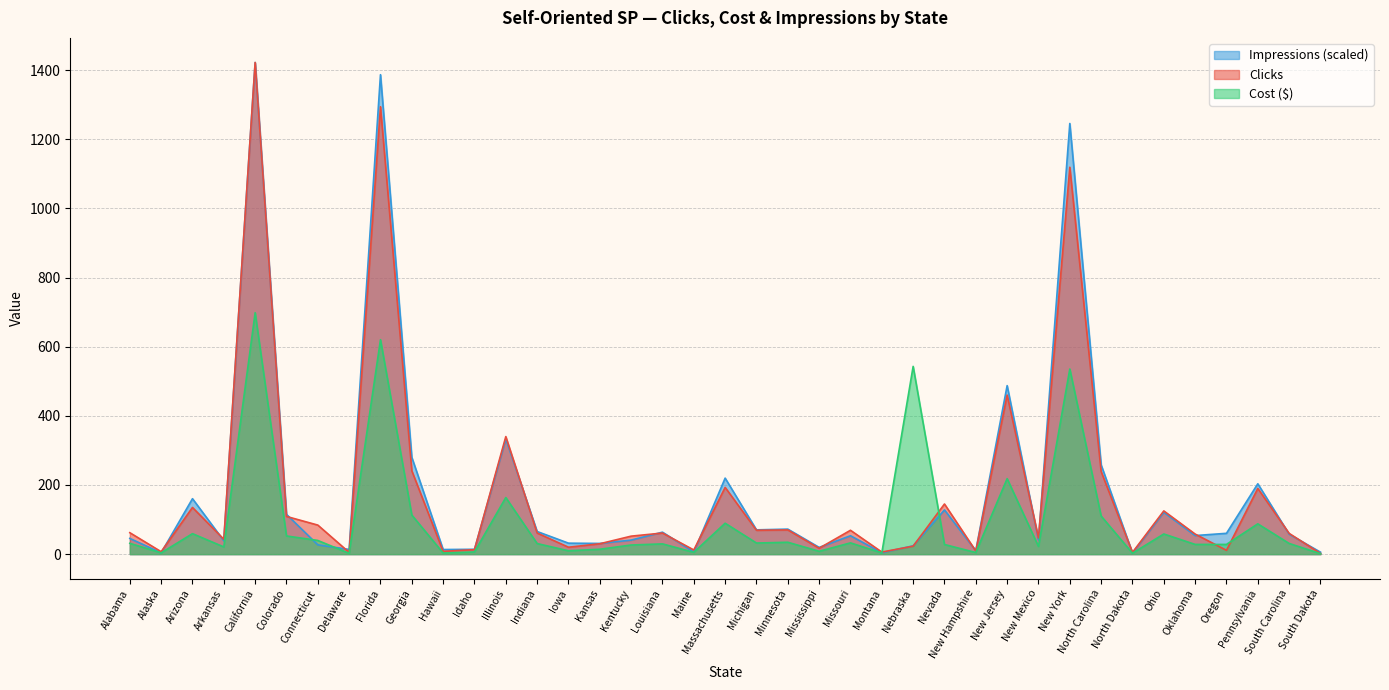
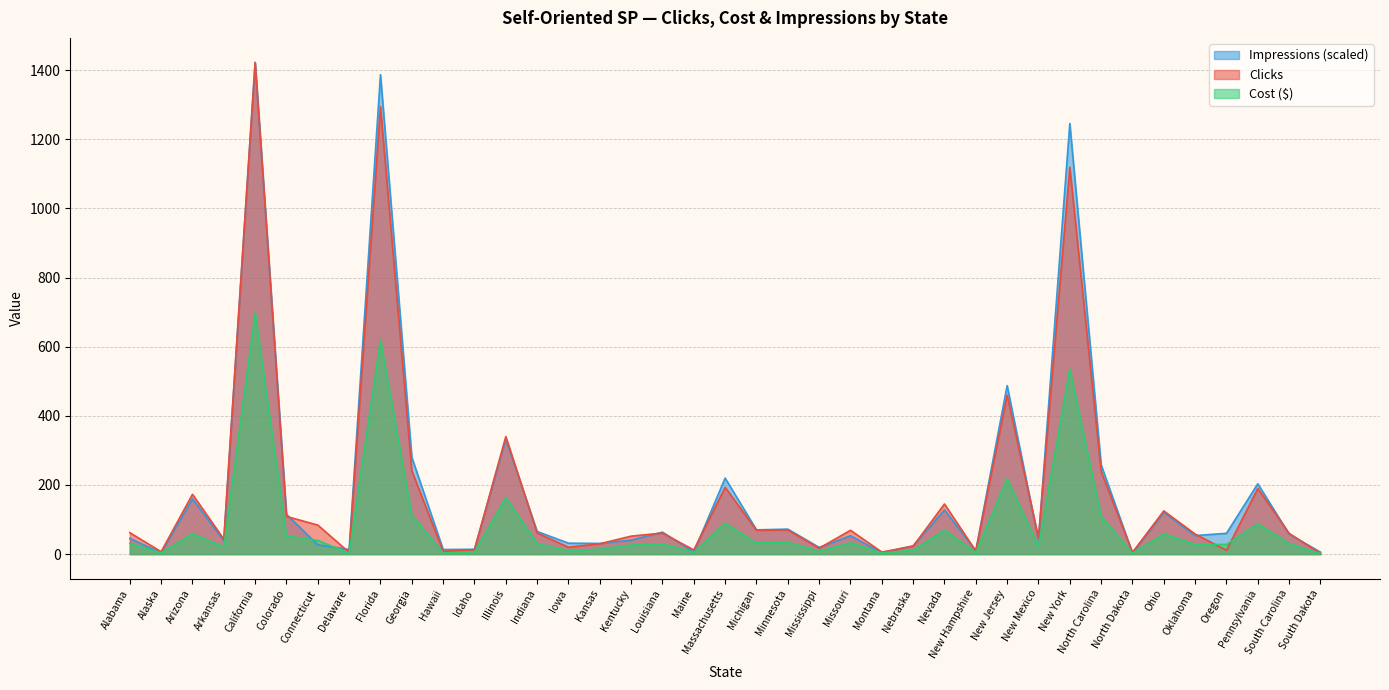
Clicks, Arizona: 140 -> 170
Cost ($), Nebraska: 540 -> 10
Cost ($), Nevada: 30 -> 70
